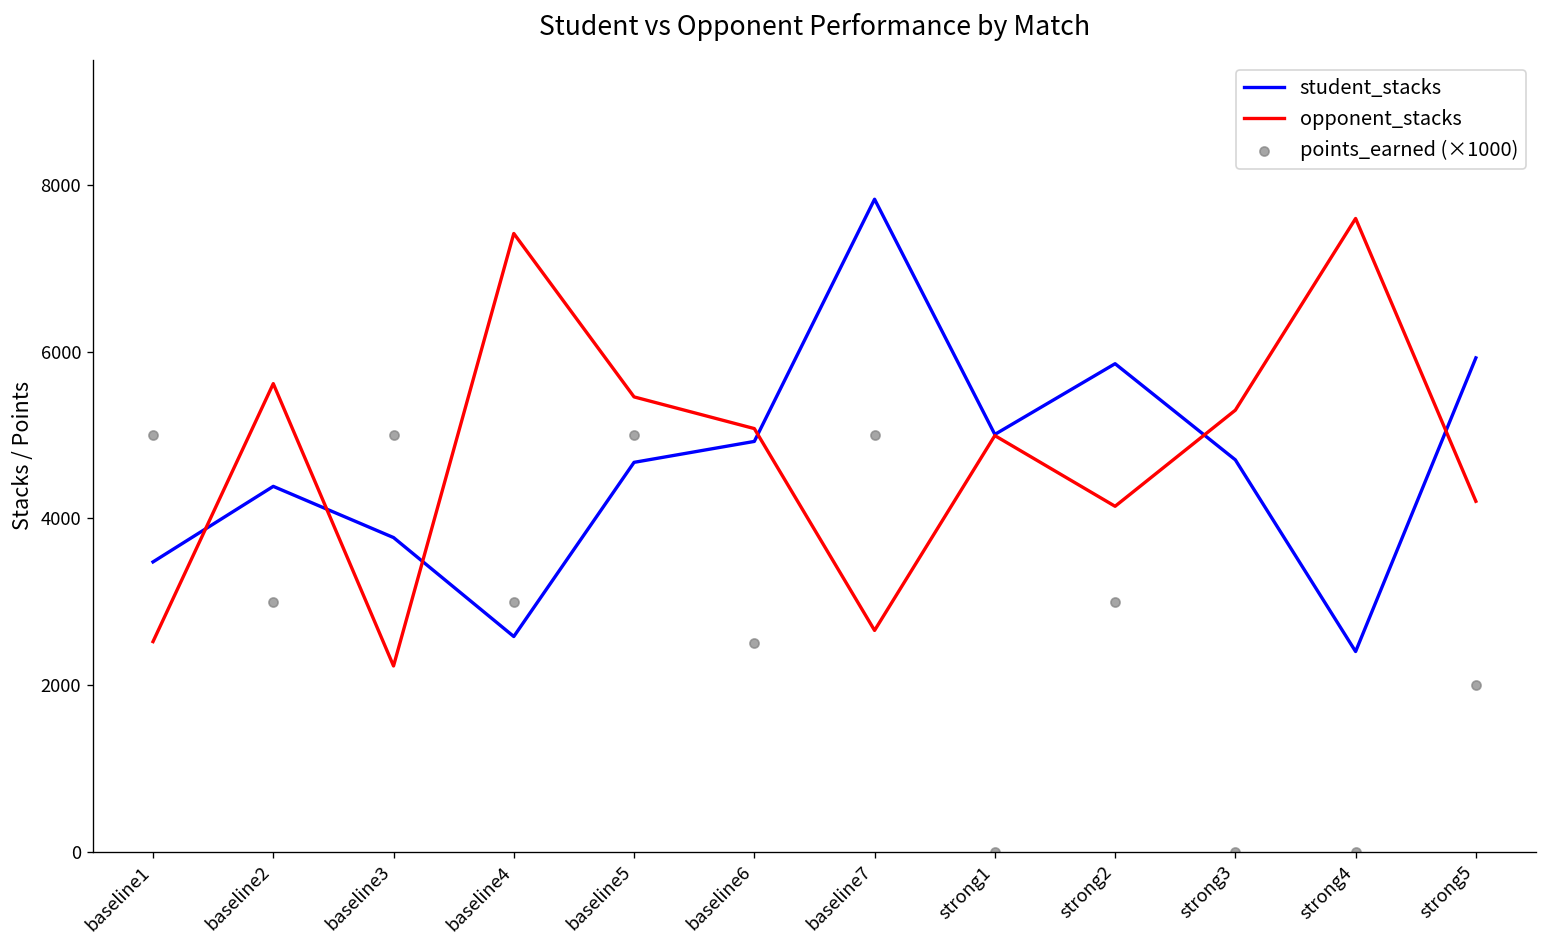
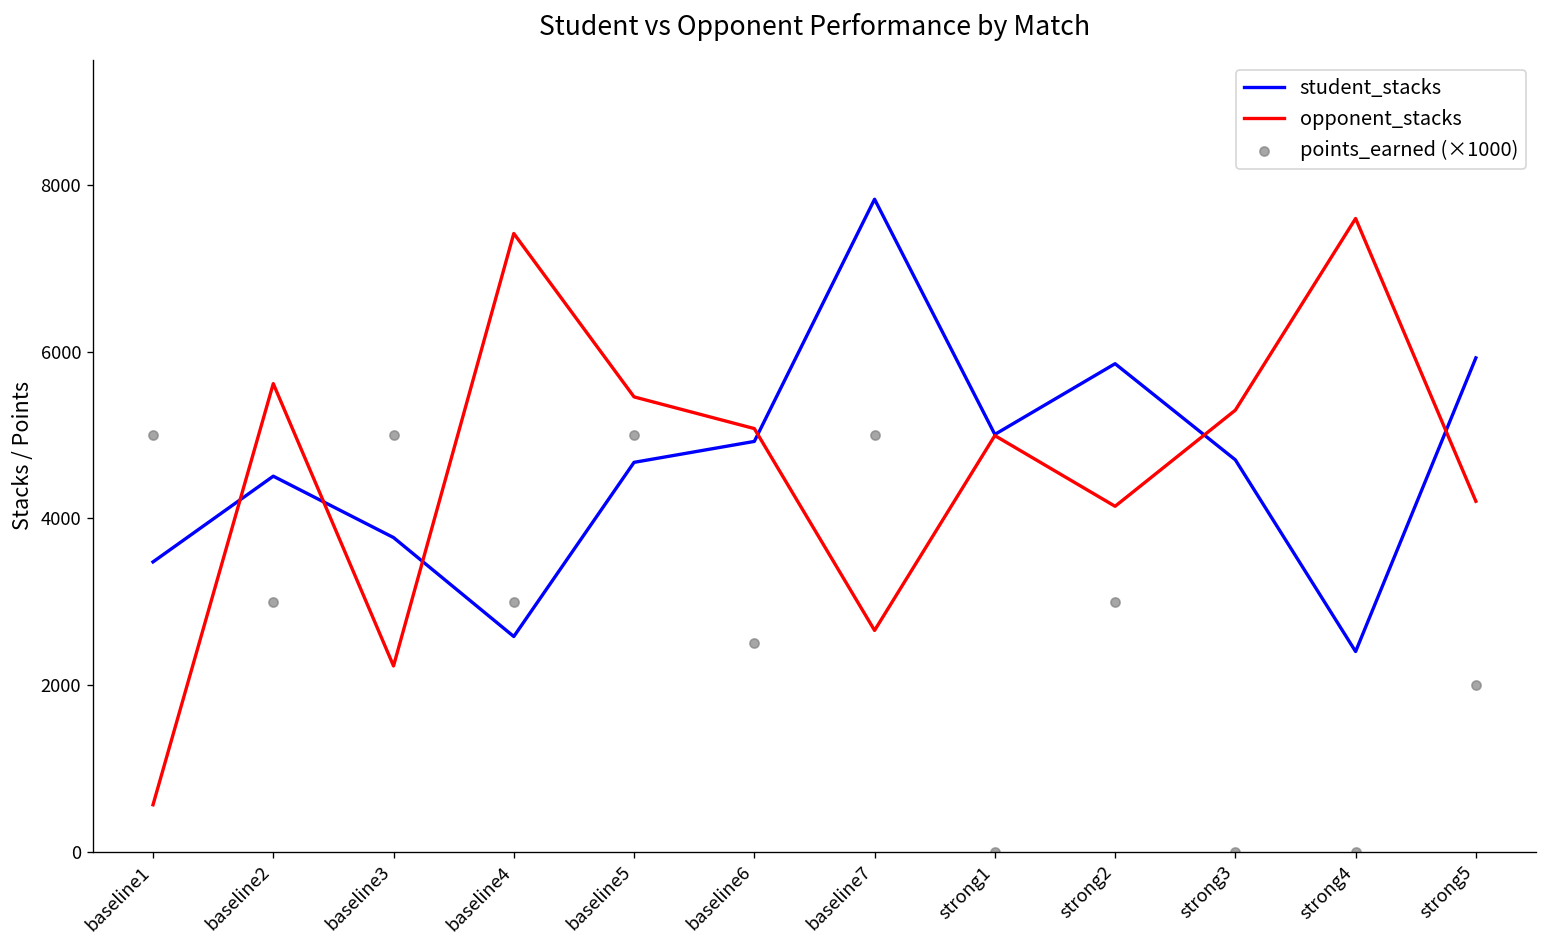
opponent_stacks, baseline1: 2500 -> 600
student_stacks, baseline2: 4400 -> 4500
